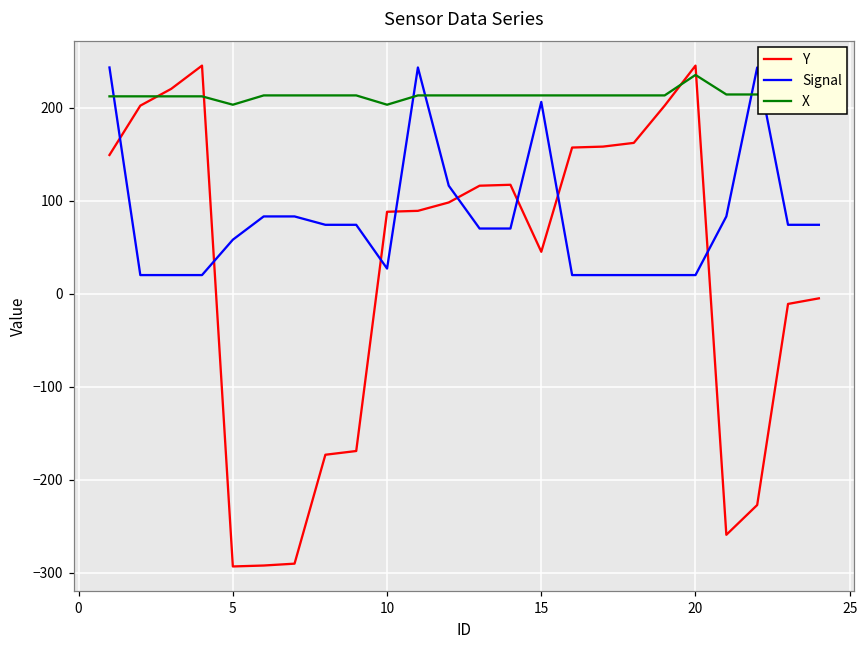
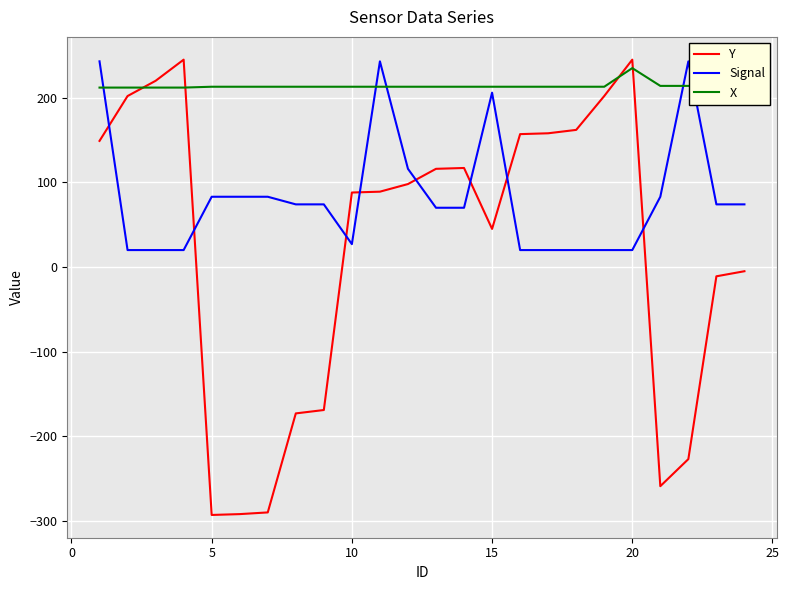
Signal, 5: 60 -> 80
X, 5: 200 -> 210
X, 10: 200 -> 210
